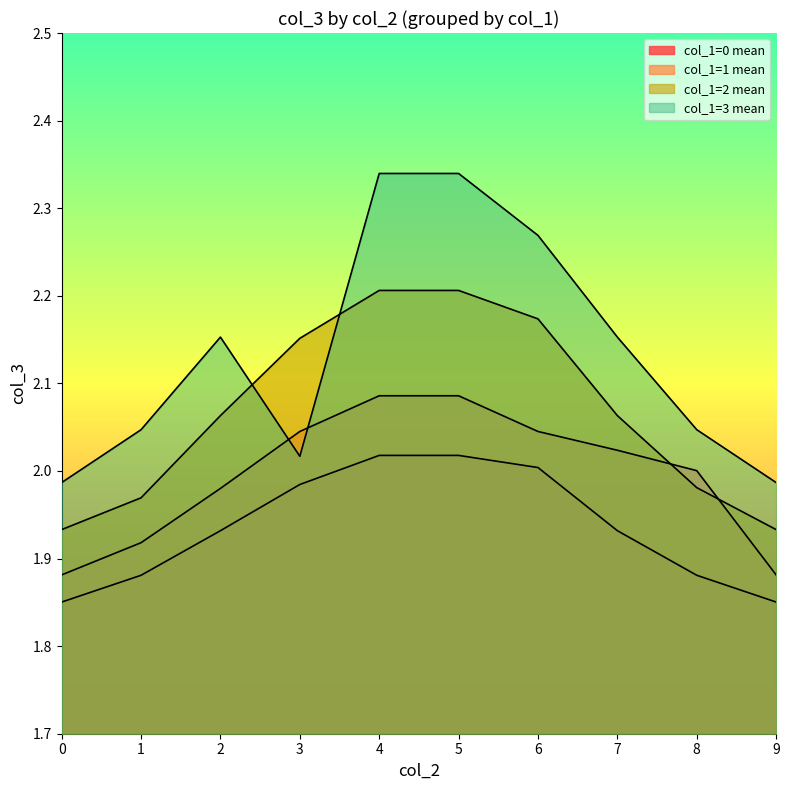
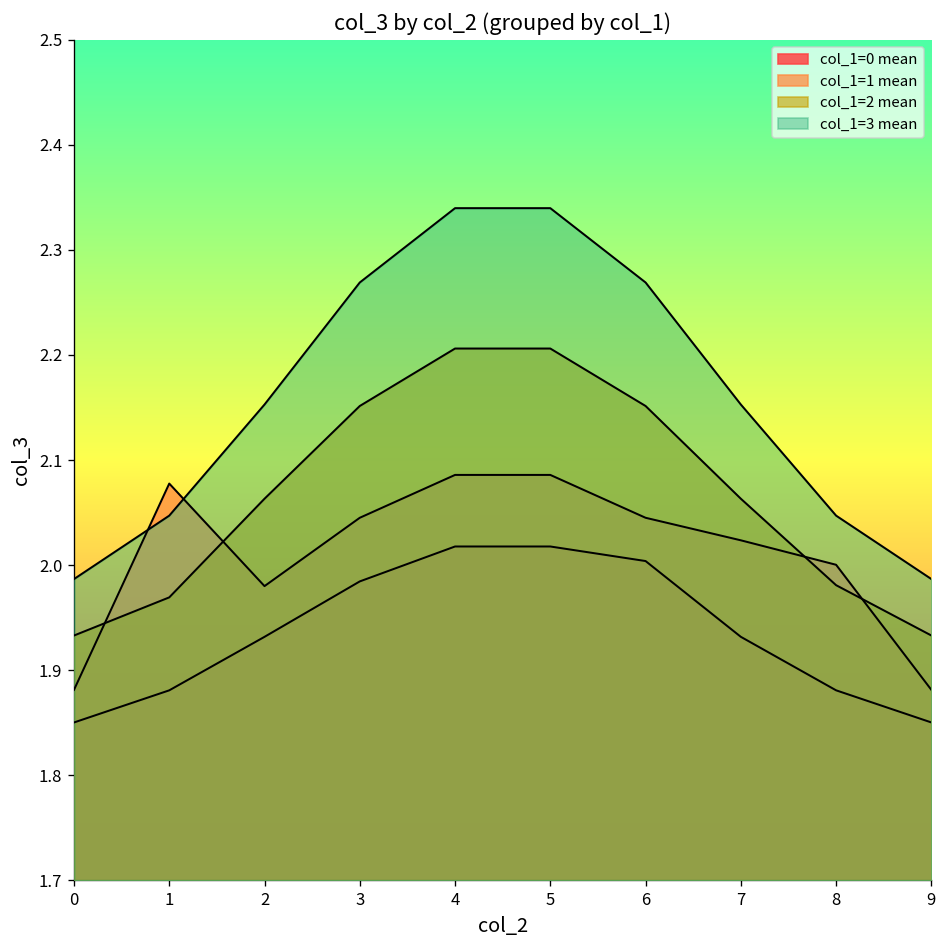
col_1=1 mean, 1: 1.92 -> 2.08
col_1=3 mean, 3: 2.02 -> 2.27
col_1=2 mean, 6: 2.17 -> 2.15
